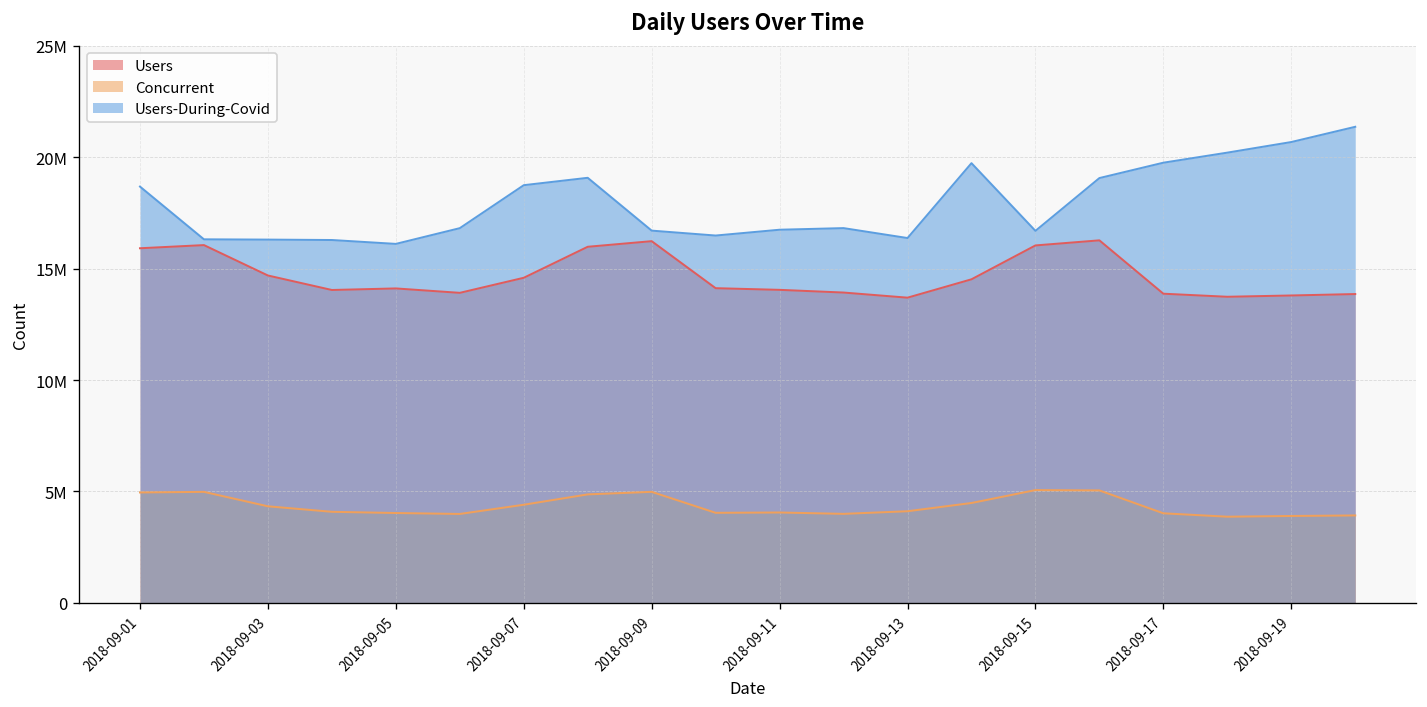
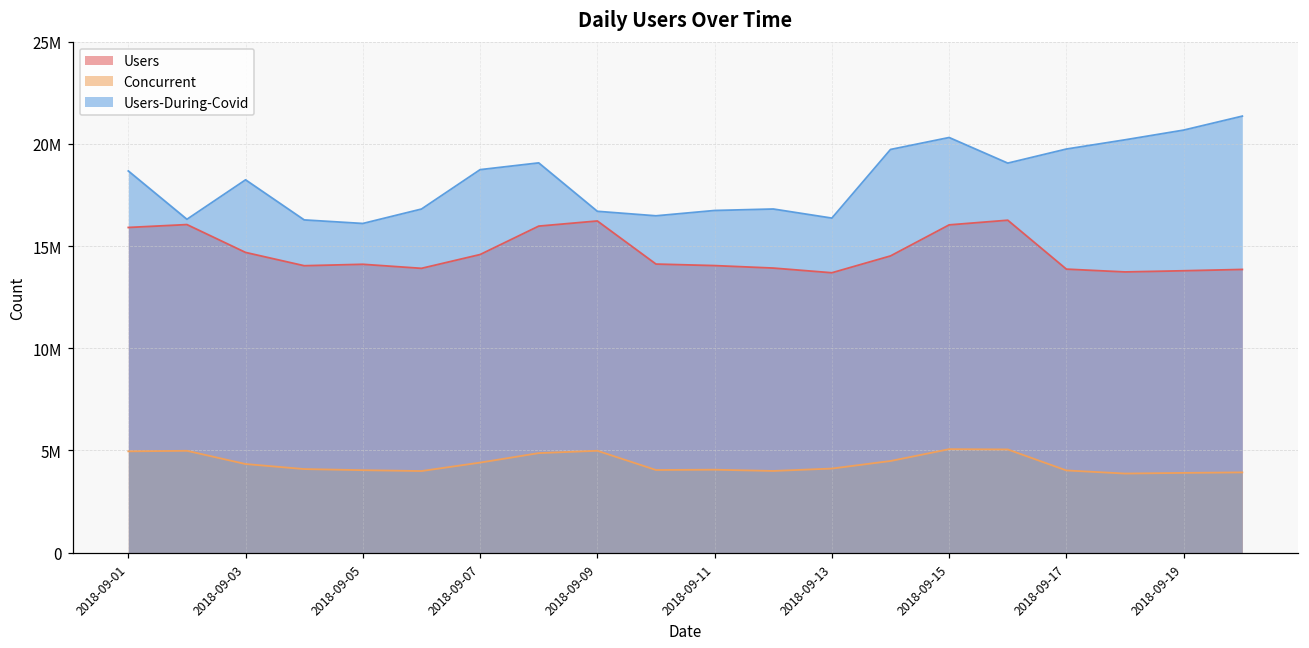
Users-During-Covid, 2018-09-03: 16300000 -> 18200000
Users-During-Covid, 2018-09-15: 16700000 -> 20300000
